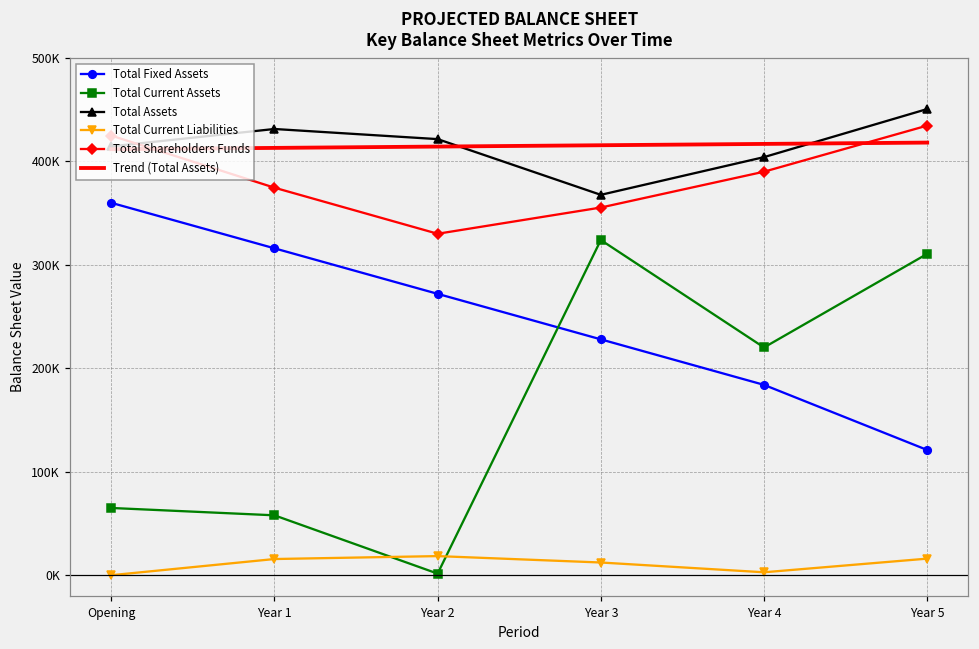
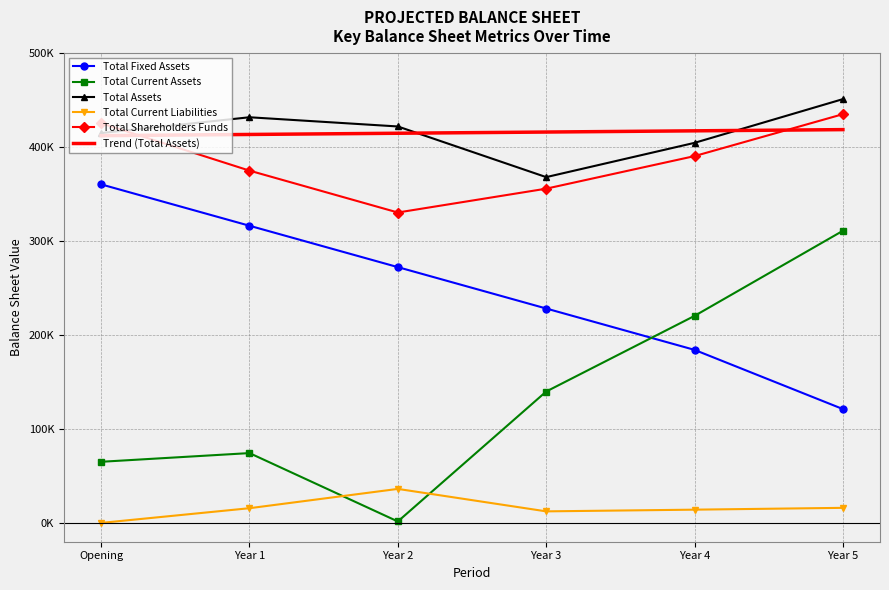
Total Current Assets, Year 1: 60000 -> 70000
Total Current Liabilities, Year 2: 20000 -> 40000
Total Current Assets, Year 3: 320000 -> 140000
Total Current Liabilities, Year 4: 0 -> 10000
